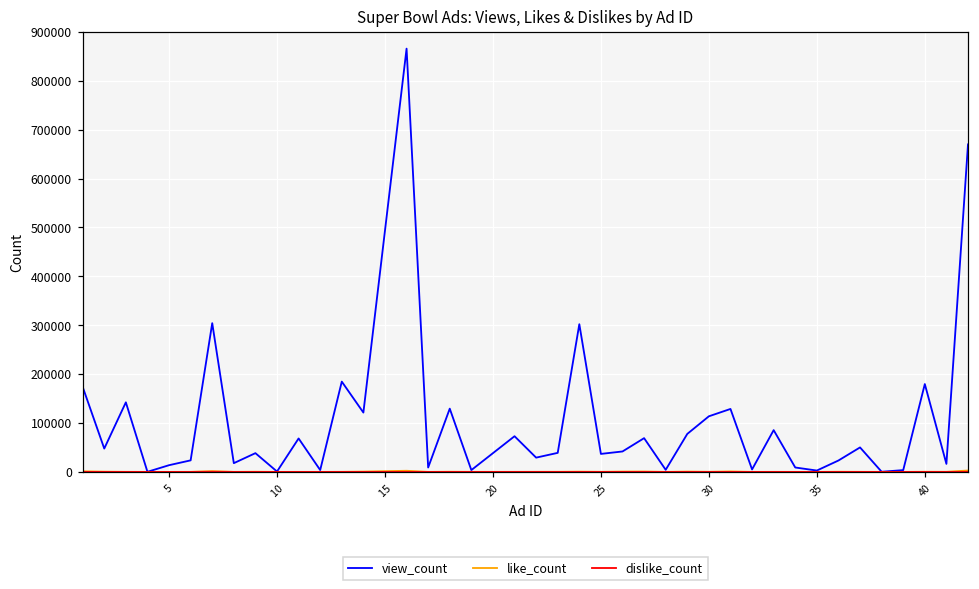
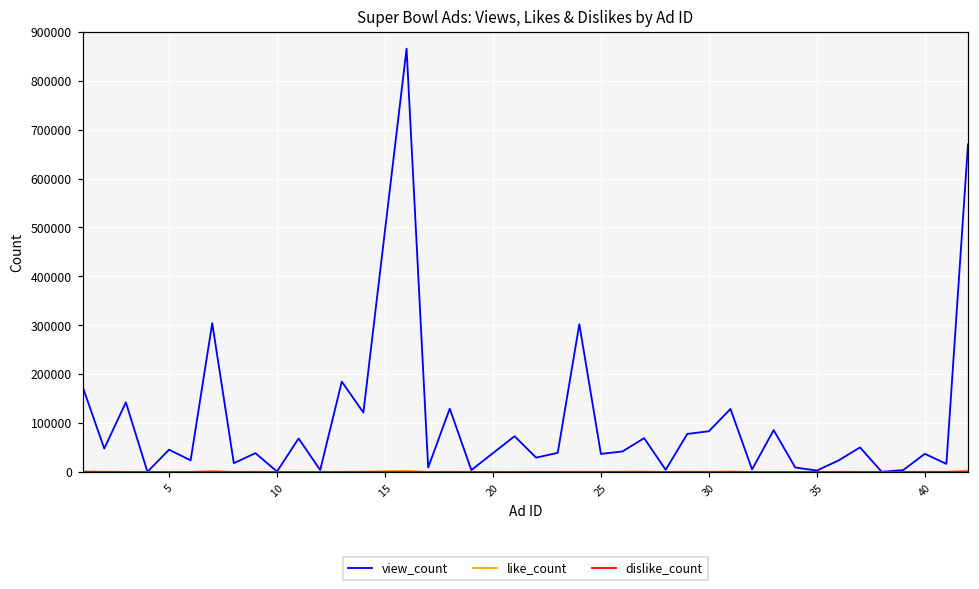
view_count, 5: 10000 -> 50000
view_count, 30: 110000 -> 80000
view_count, 40: 180000 -> 40000
